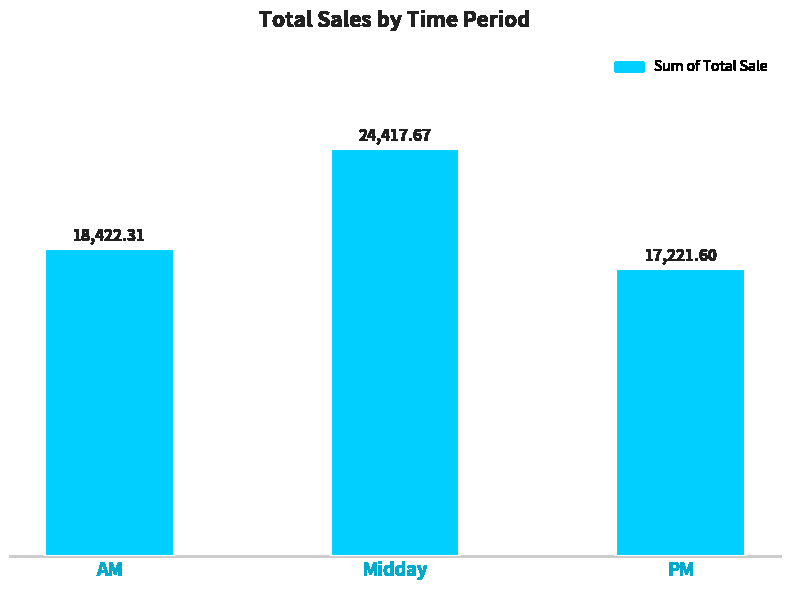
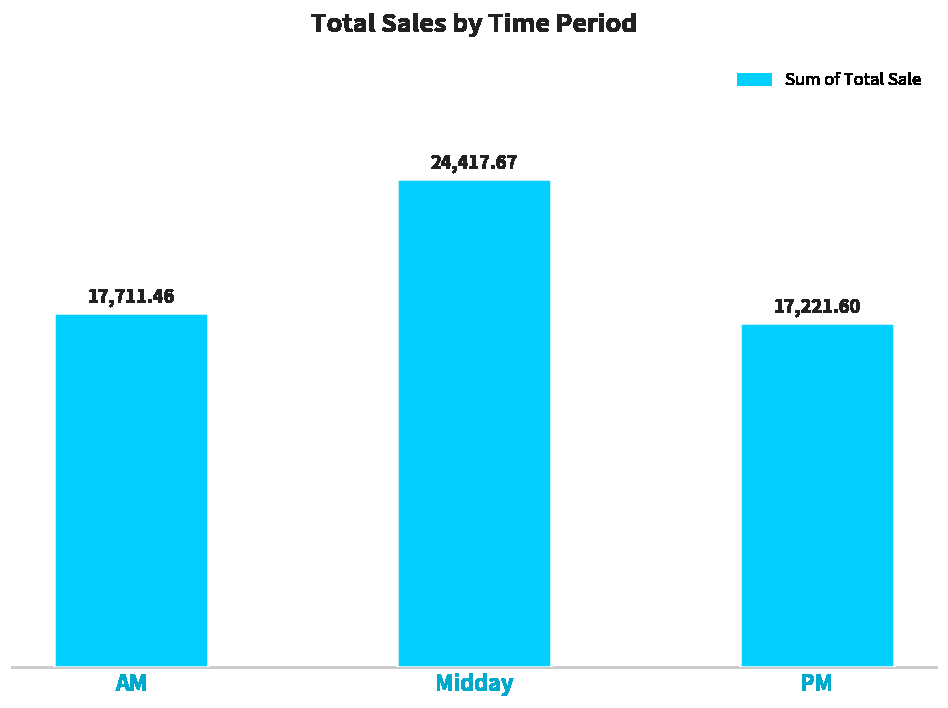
AM: 18,422.31 -> 17,711.46
